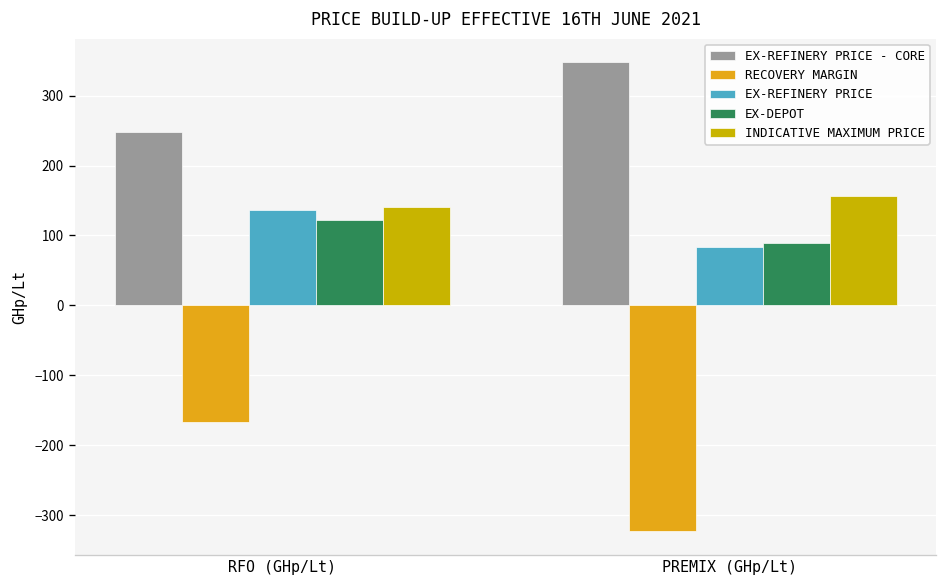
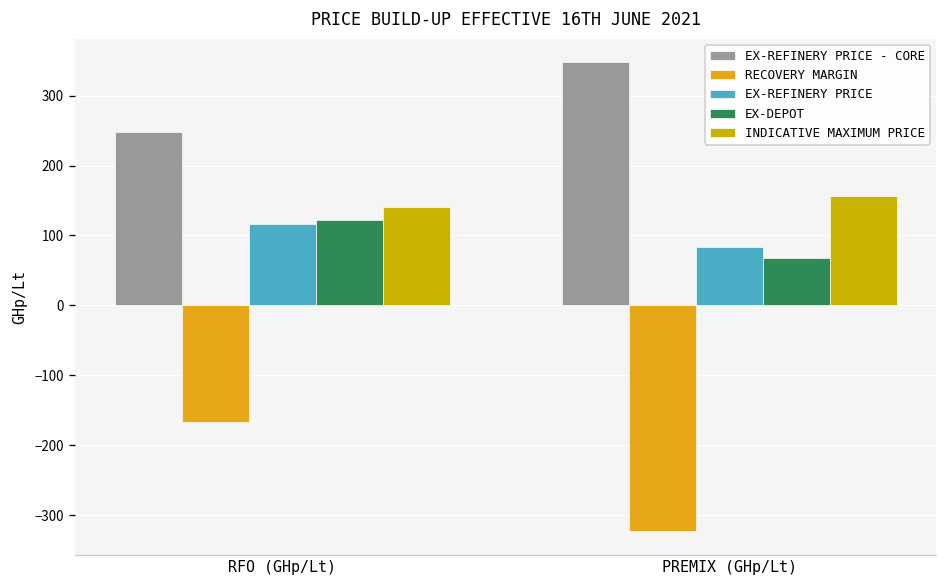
EX-REFINERY PRICE, RFO (GHp/Lt): 140 -> 120
EX-DEPOT, PREMIX (GHp/Lt): 90 -> 70
